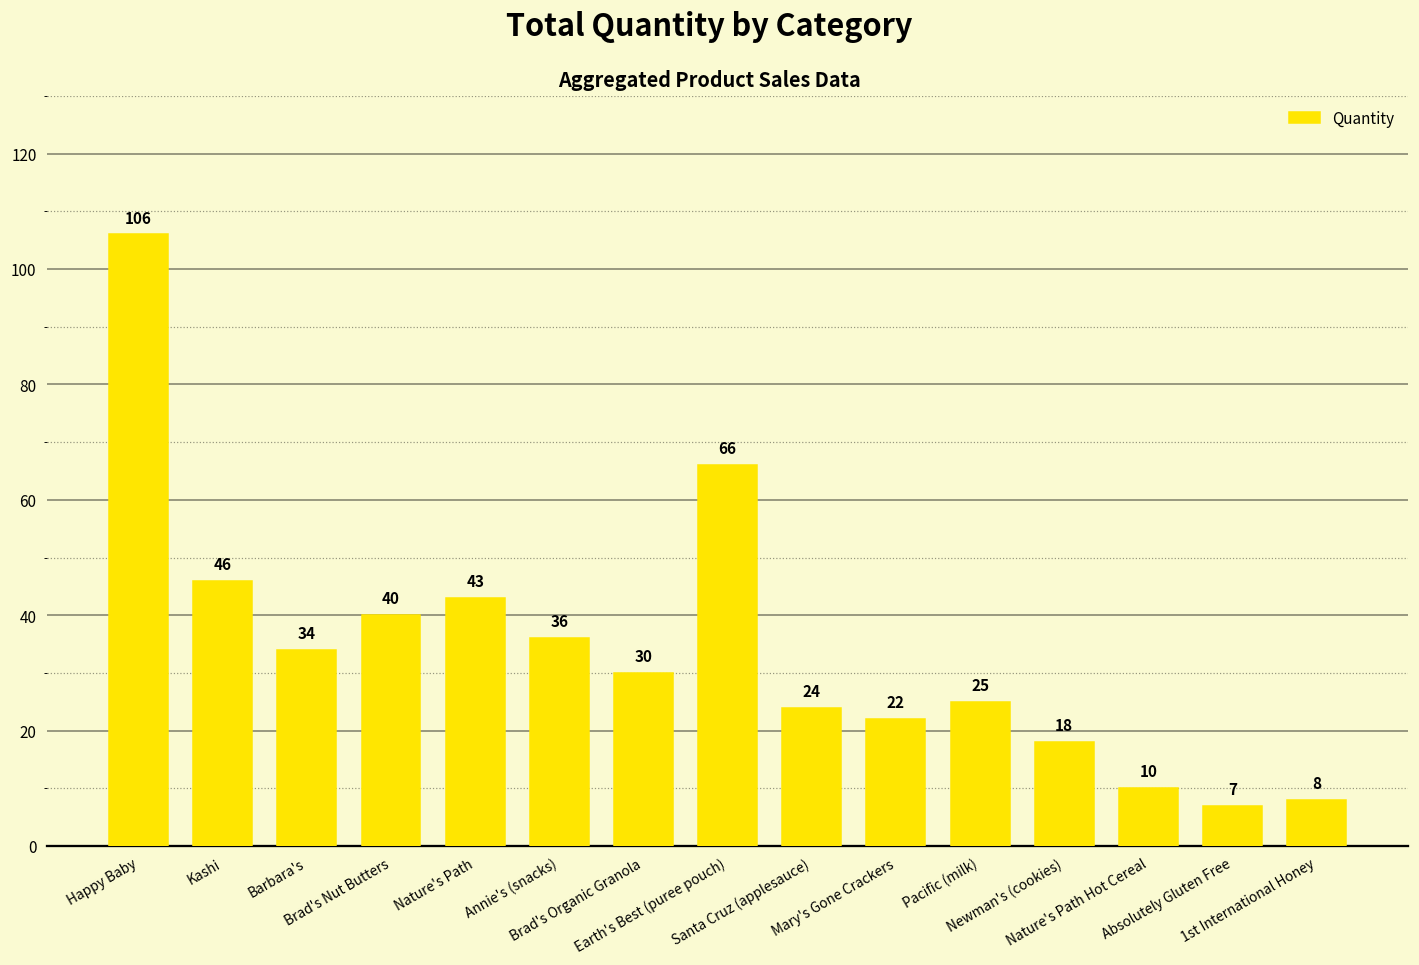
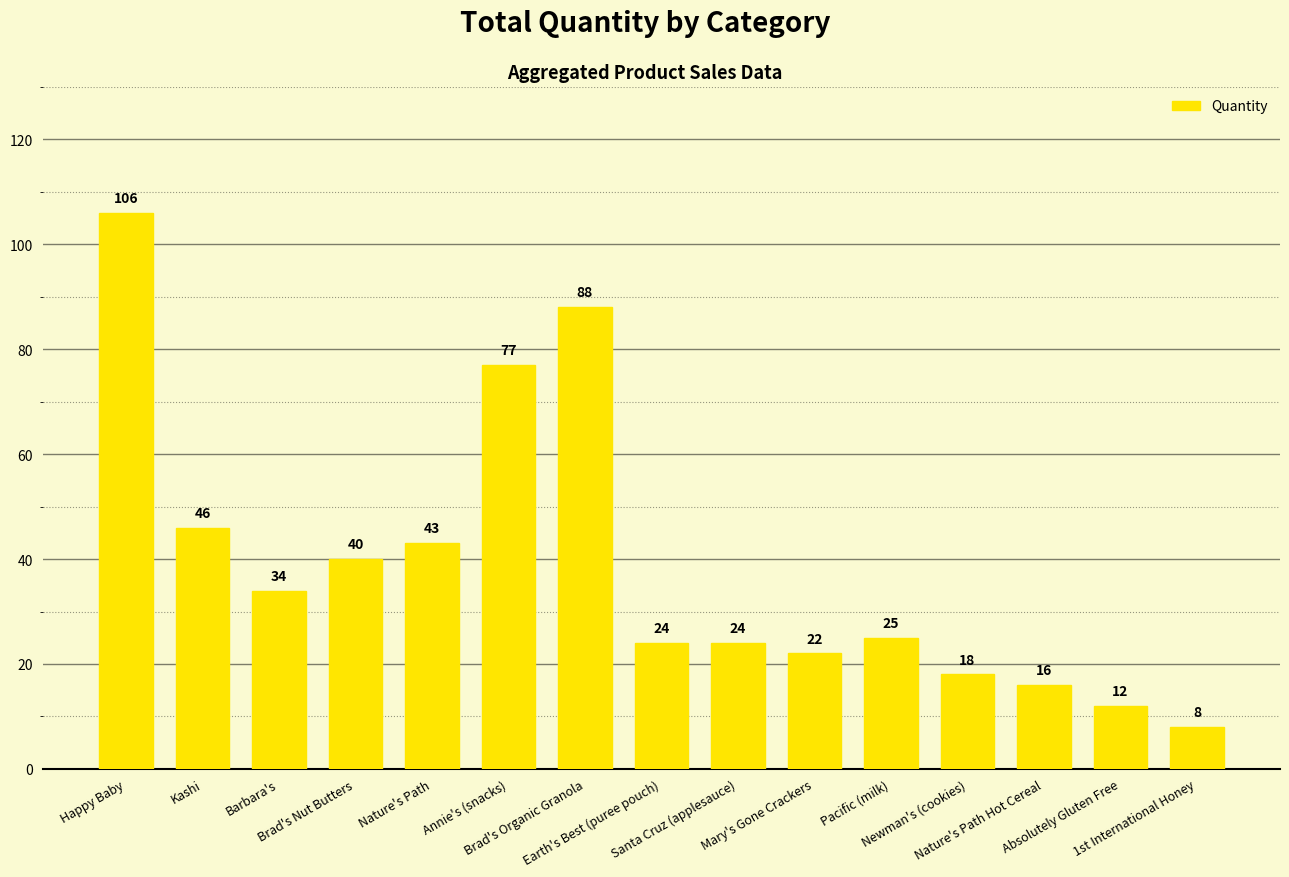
Annie's (snacks): 36 -> 77
Brad's Organic Granola: 30 -> 88
Earth's Best (puree pouch): 66 -> 24
Nature's Path Hot Cereal: 10 -> 16
Absolutely Gluten Free: 7 -> 12
